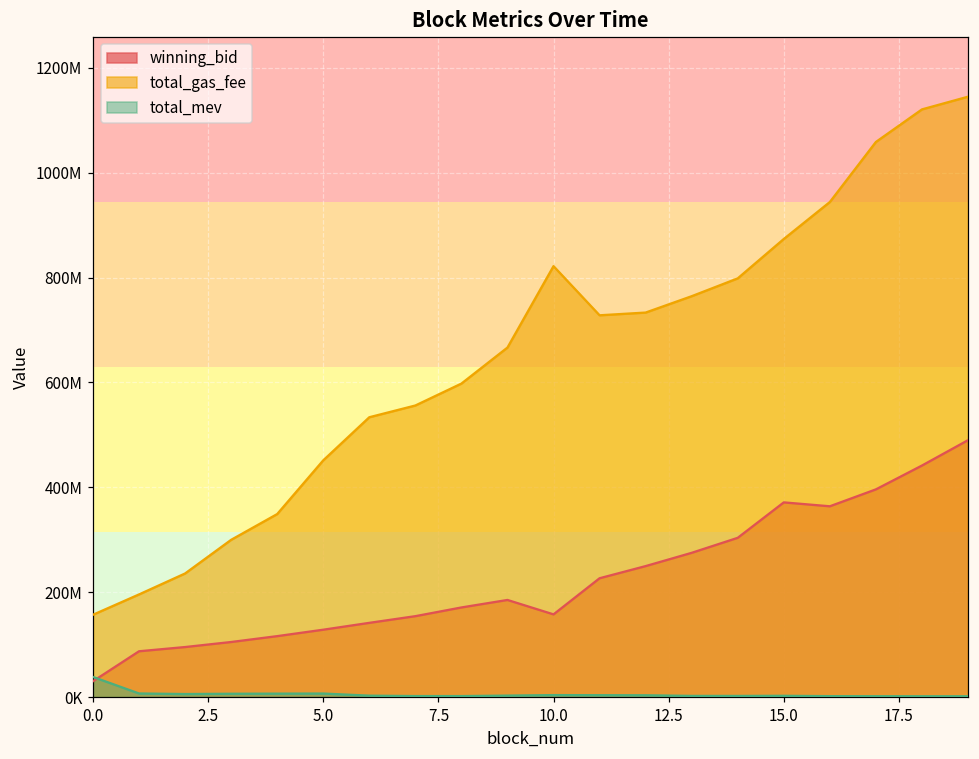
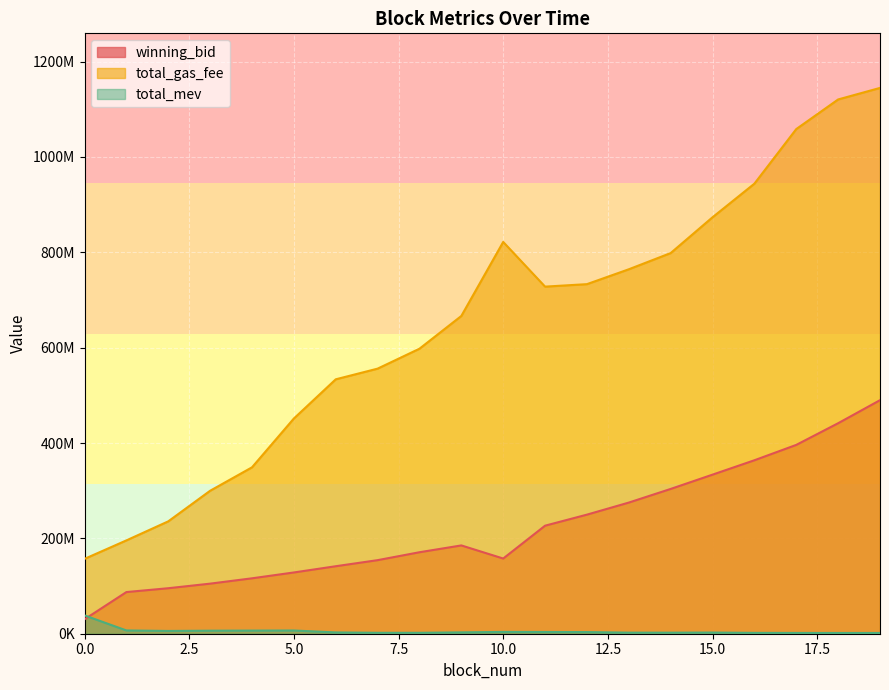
winning_bid, 15.0: 370000000 -> 330000000
